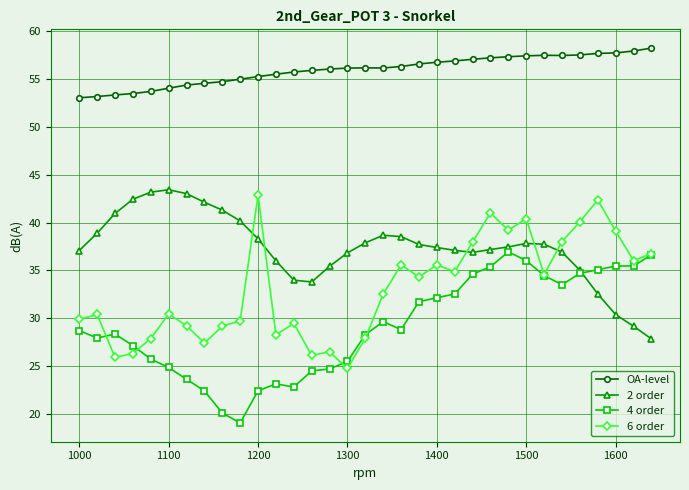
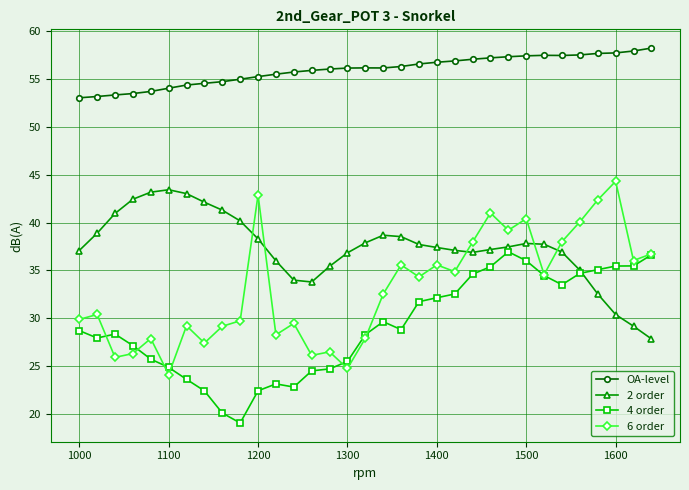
6 order, 1100: 30 -> 24
6 order, 1600: 39 -> 44
